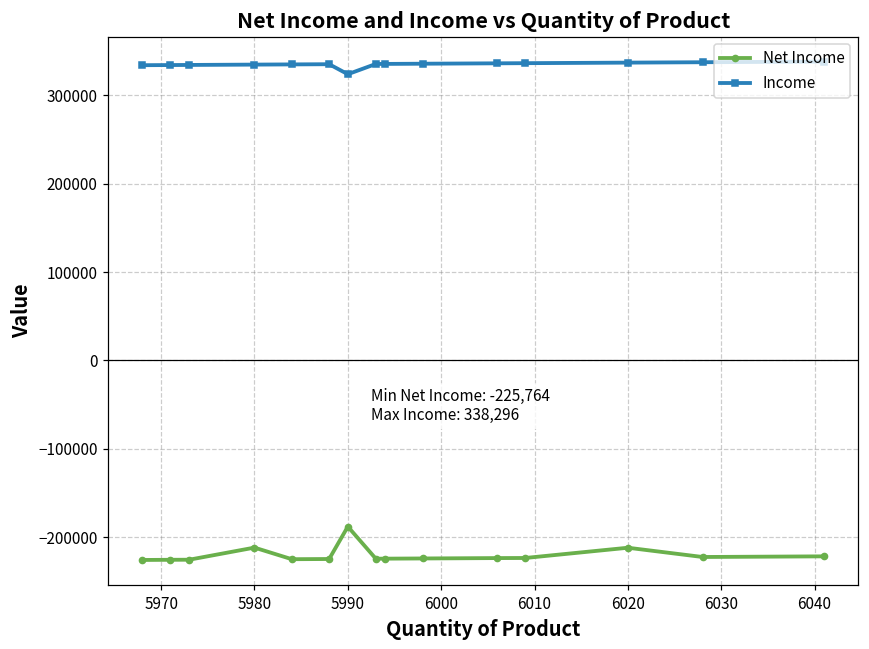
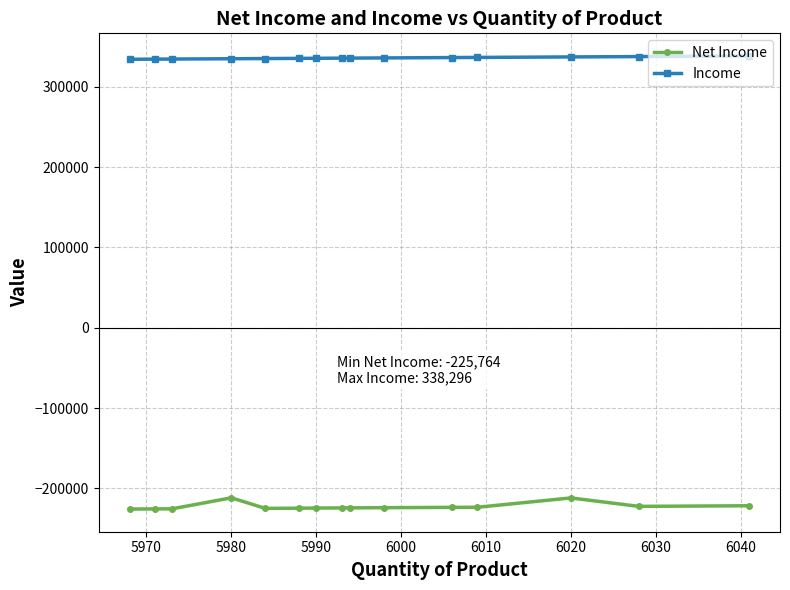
Net Income, 5990: -190000 -> -220000
Income, 5990: 320000 -> 340000
